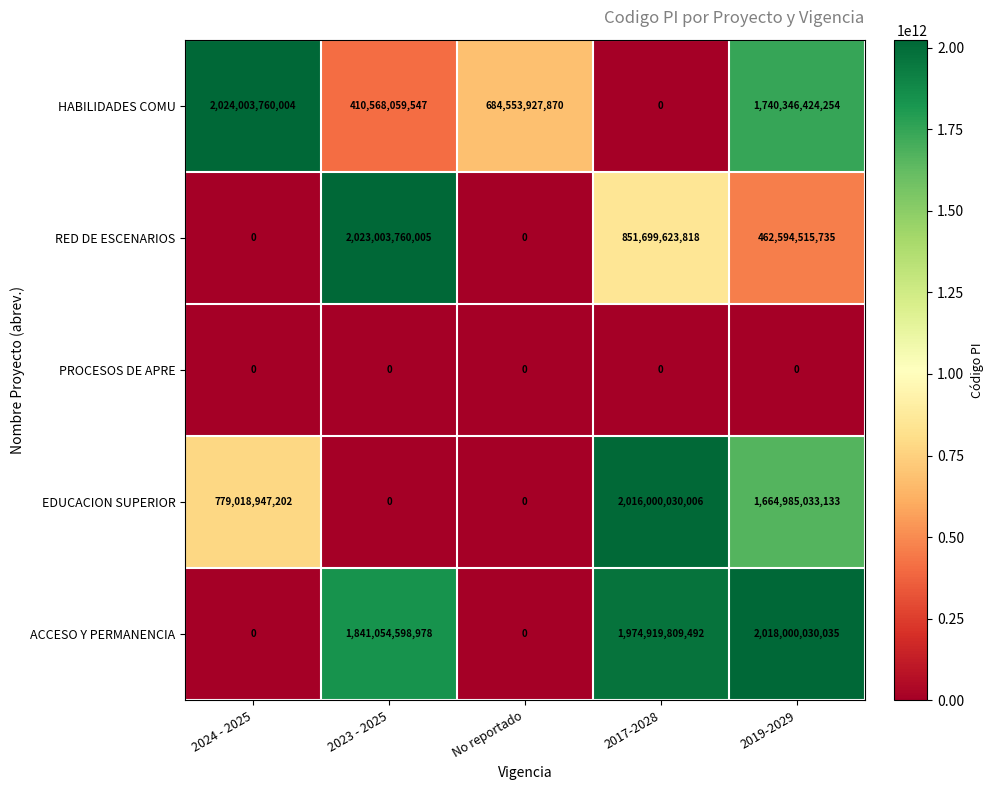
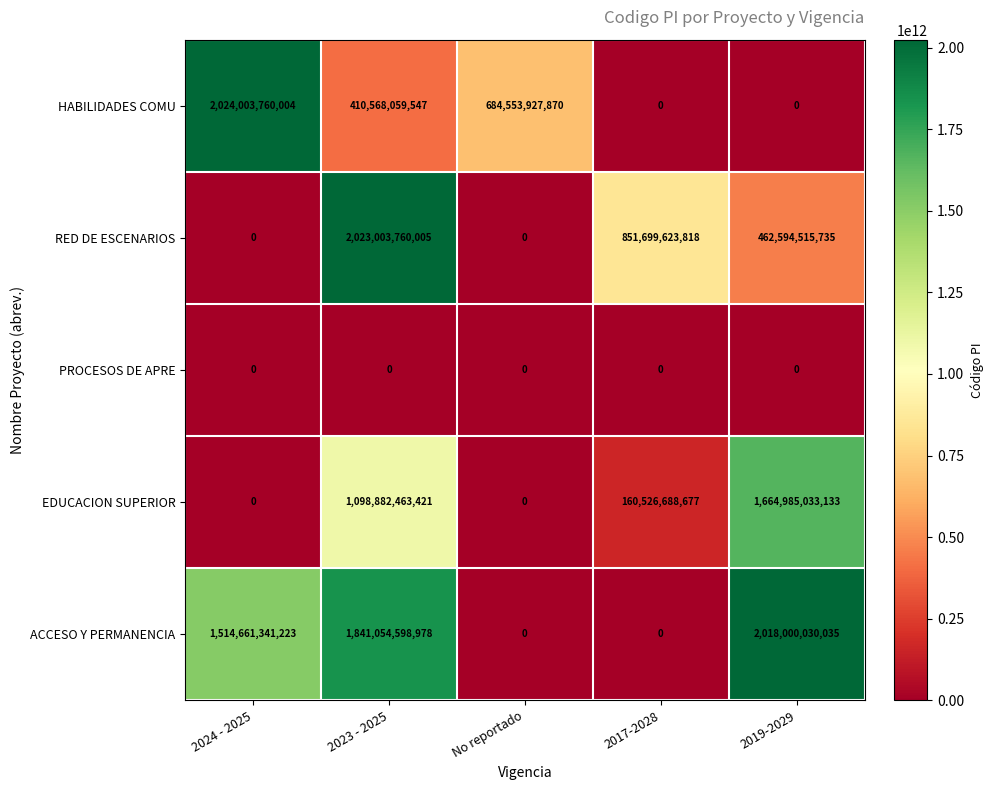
HABILIDADES COMU, 2019-2029: 1,740,346,424,254 -> 0
EDUCACION SUPERIOR, 2024 - 2025: 779,018,947,202 -> 0
EDUCACION SUPERIOR, 2023 - 2025: 0 -> 1,098,882,463,421
EDUCACION SUPERIOR, 2017-2028: 2,016,000,030,006 -> 160,526,688,677
ACCESO Y PERMANENCIA, 2024 - 2025: 0 -> 1,514,661,341,223
ACCESO Y PERMANENCIA, 2017-2028: 1,974,919,809,492 -> 0
